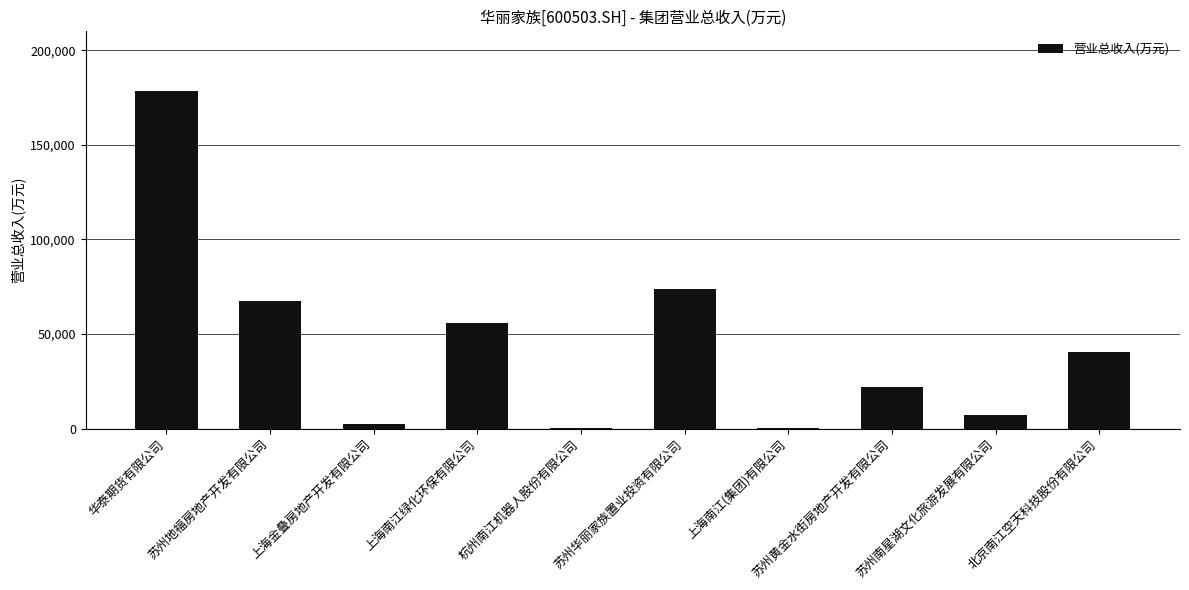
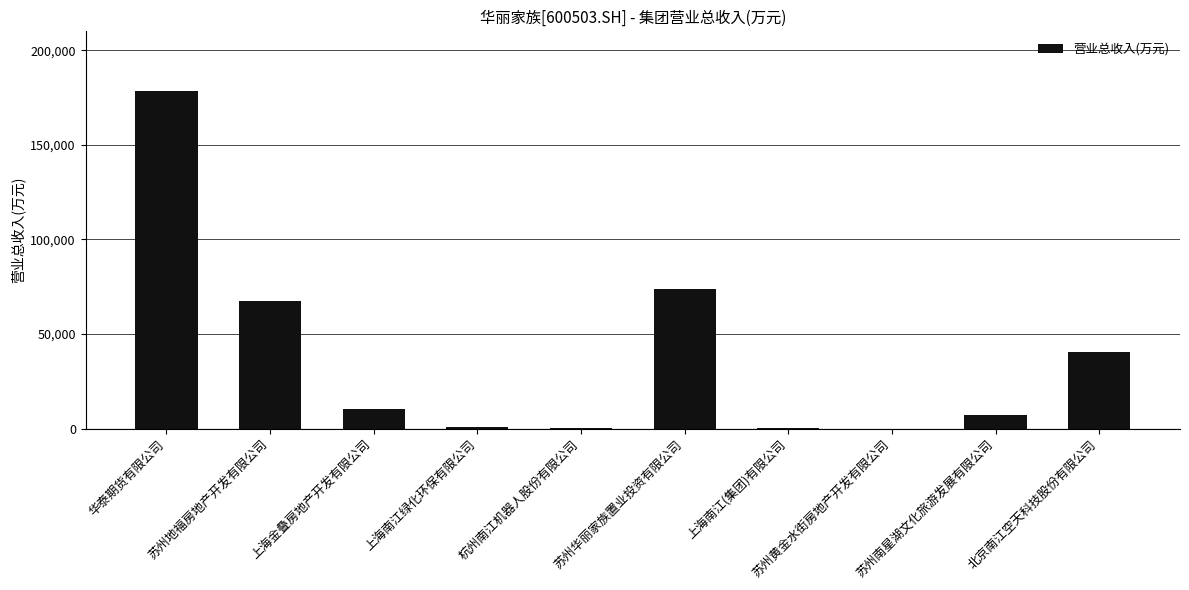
上海金叠房地产开发有限公司: 2,000 -> 10,000
上海南江绿化环保有限公司: 56,000 -> 1,000
苏州黄金水街房地产开发有限公司: 22,000 -> 0
